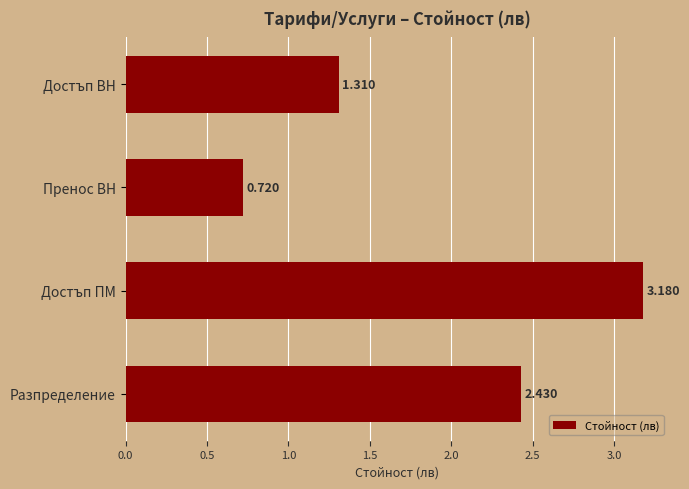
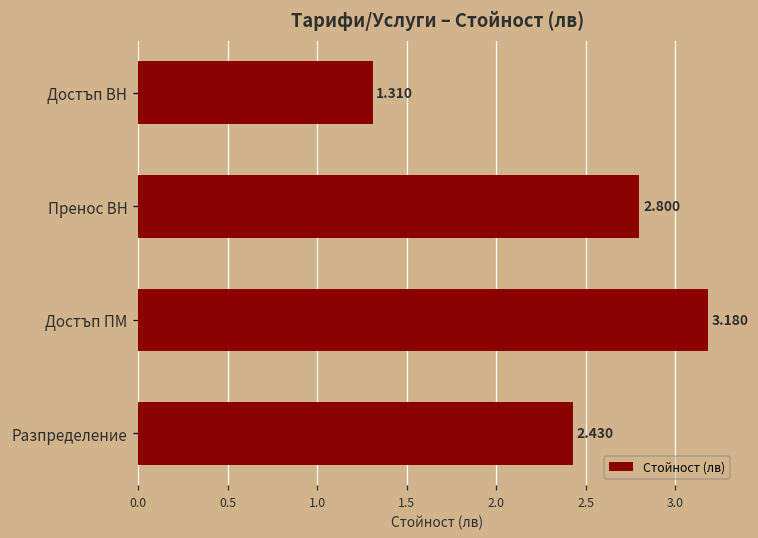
Пренос ВН: 0.720 -> 2.800
